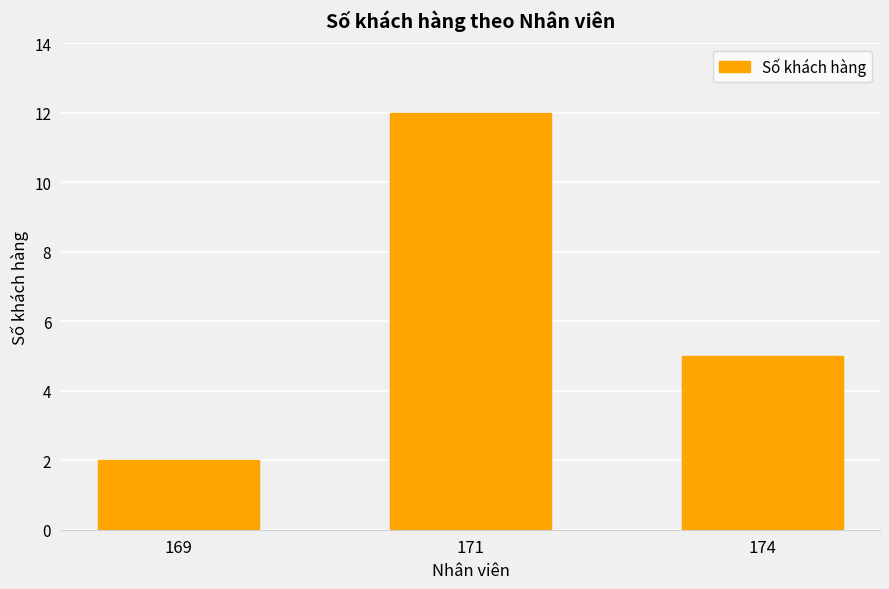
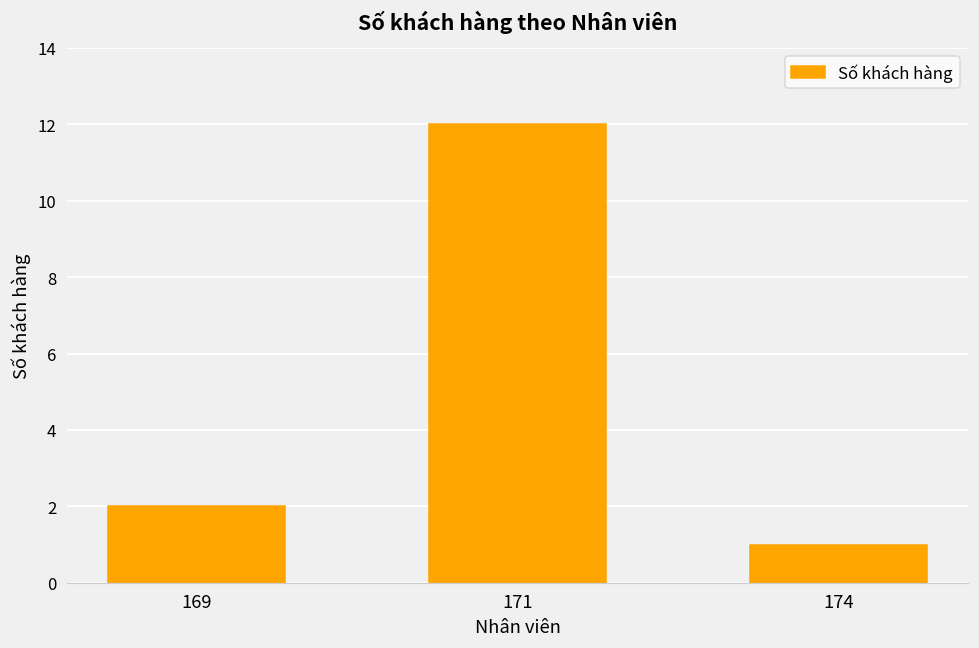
174: 5 -> 1
